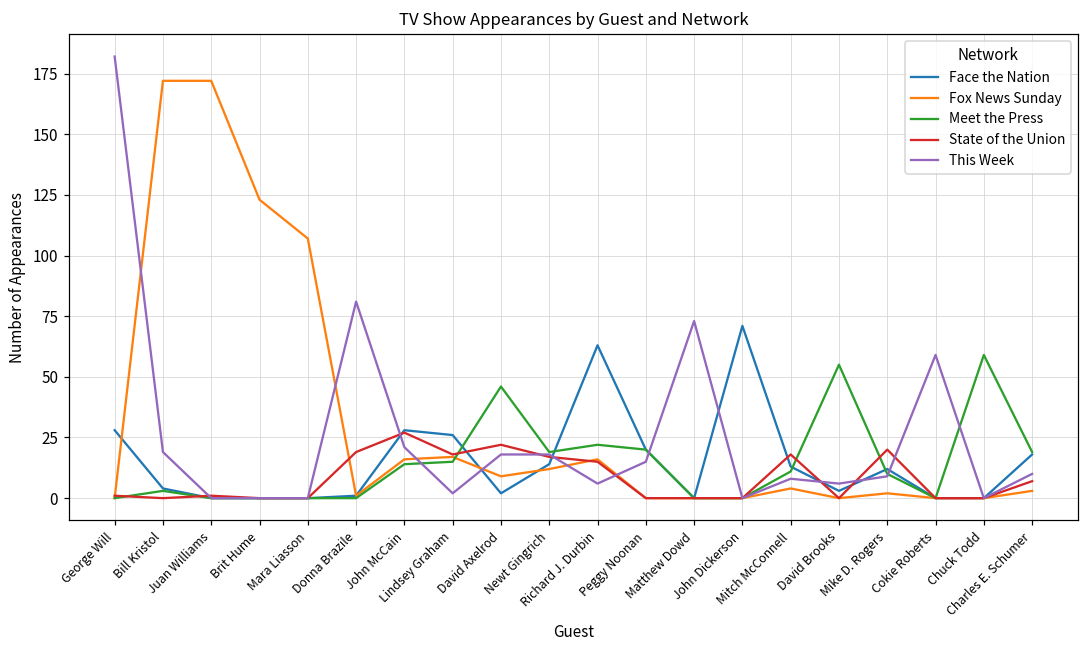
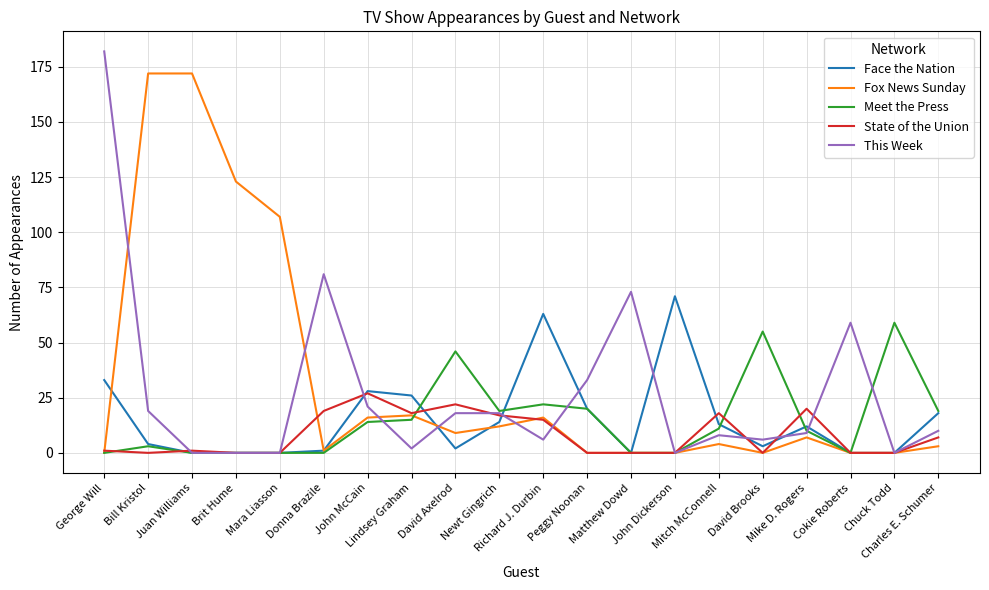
Face the Nation, George Will: 28 -> 33
This Week, Peggy Noonan: 15 -> 33
Fox News Sunday, Mike D. Rogers: 2 -> 7
